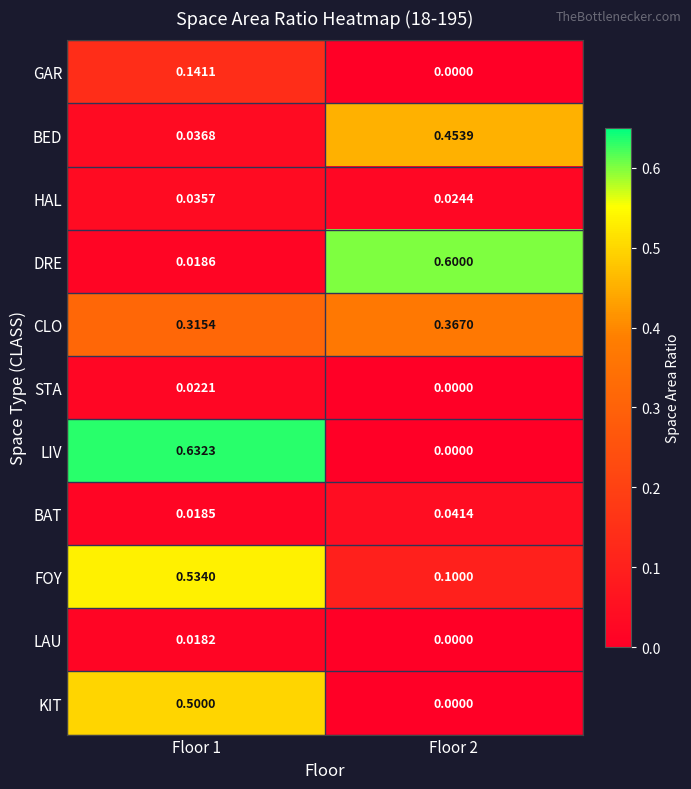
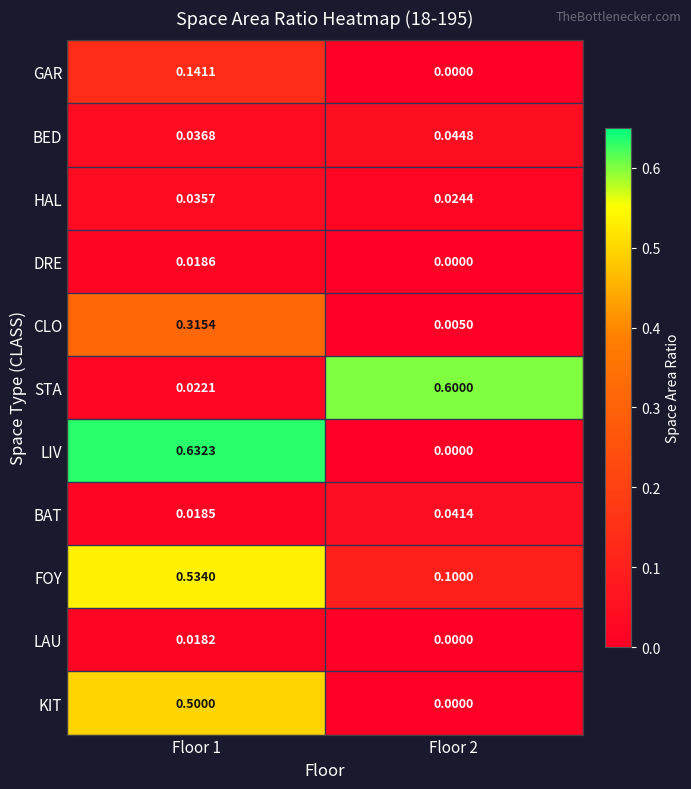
BED, Floor 2: 0.4539 -> 0.0448
DRE, Floor 2: 0.6000 -> 0.0000
CLO, Floor 2: 0.3670 -> 0.0050
STA, Floor 2: 0.0000 -> 0.6000
